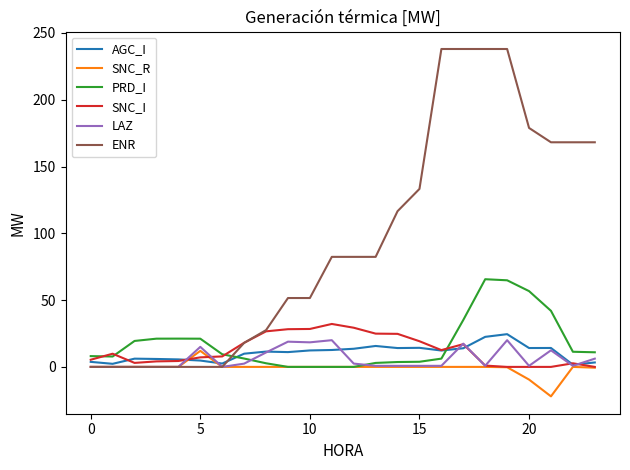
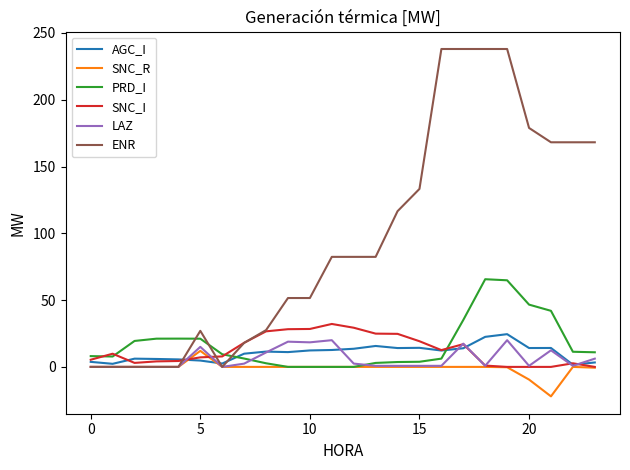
ENR, 5: 0 -> 27
PRD_I, 20: 57 -> 47
